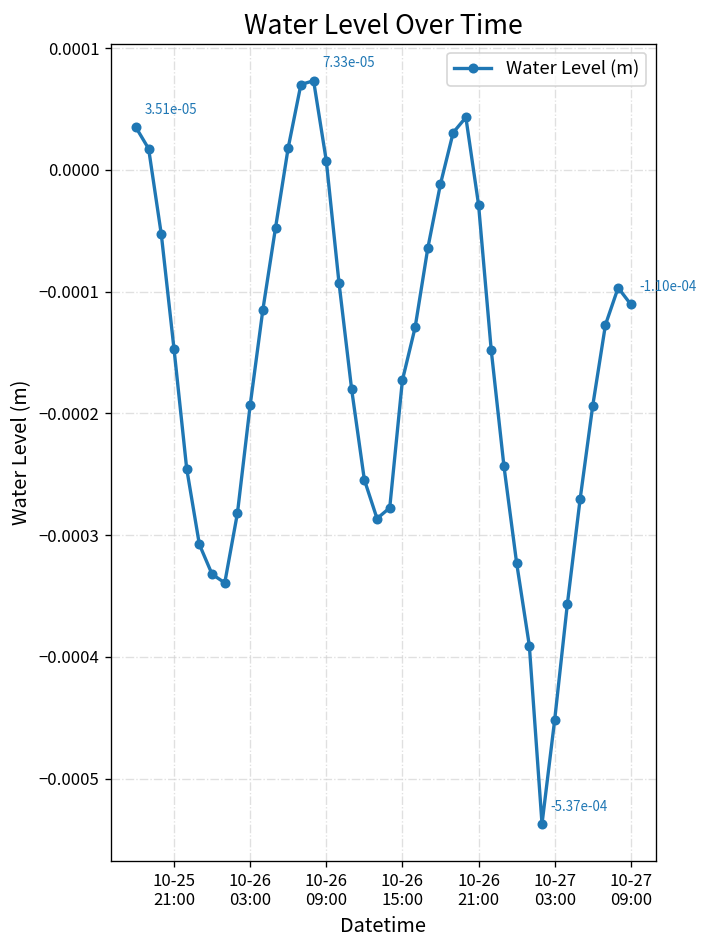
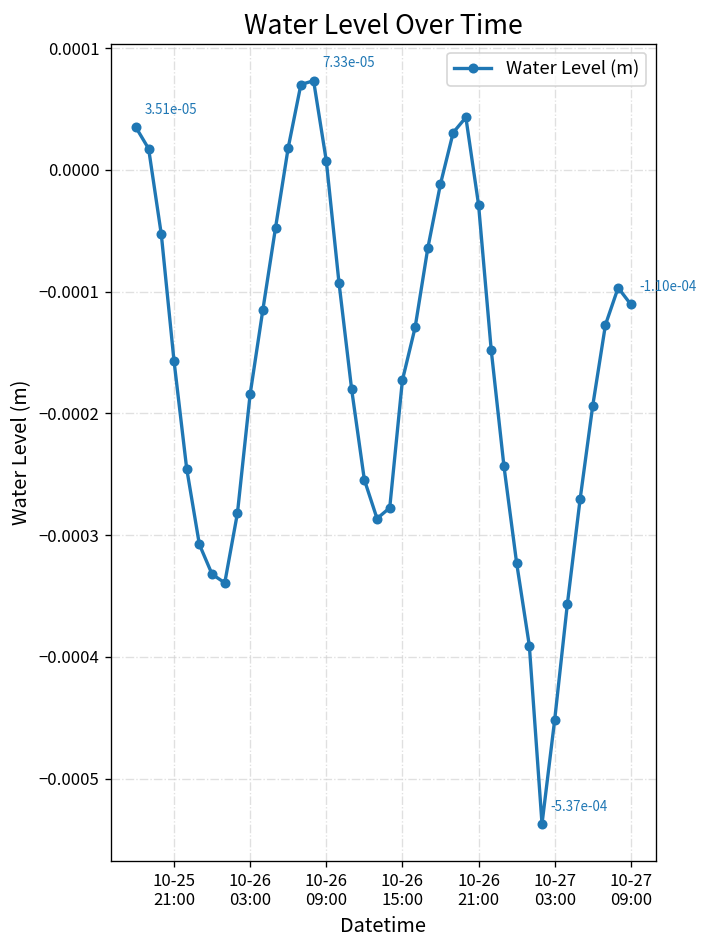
10-25 21:00: -0.000147 -> -0.000157
10-26 03:00: -0.000193 -> -0.000184
